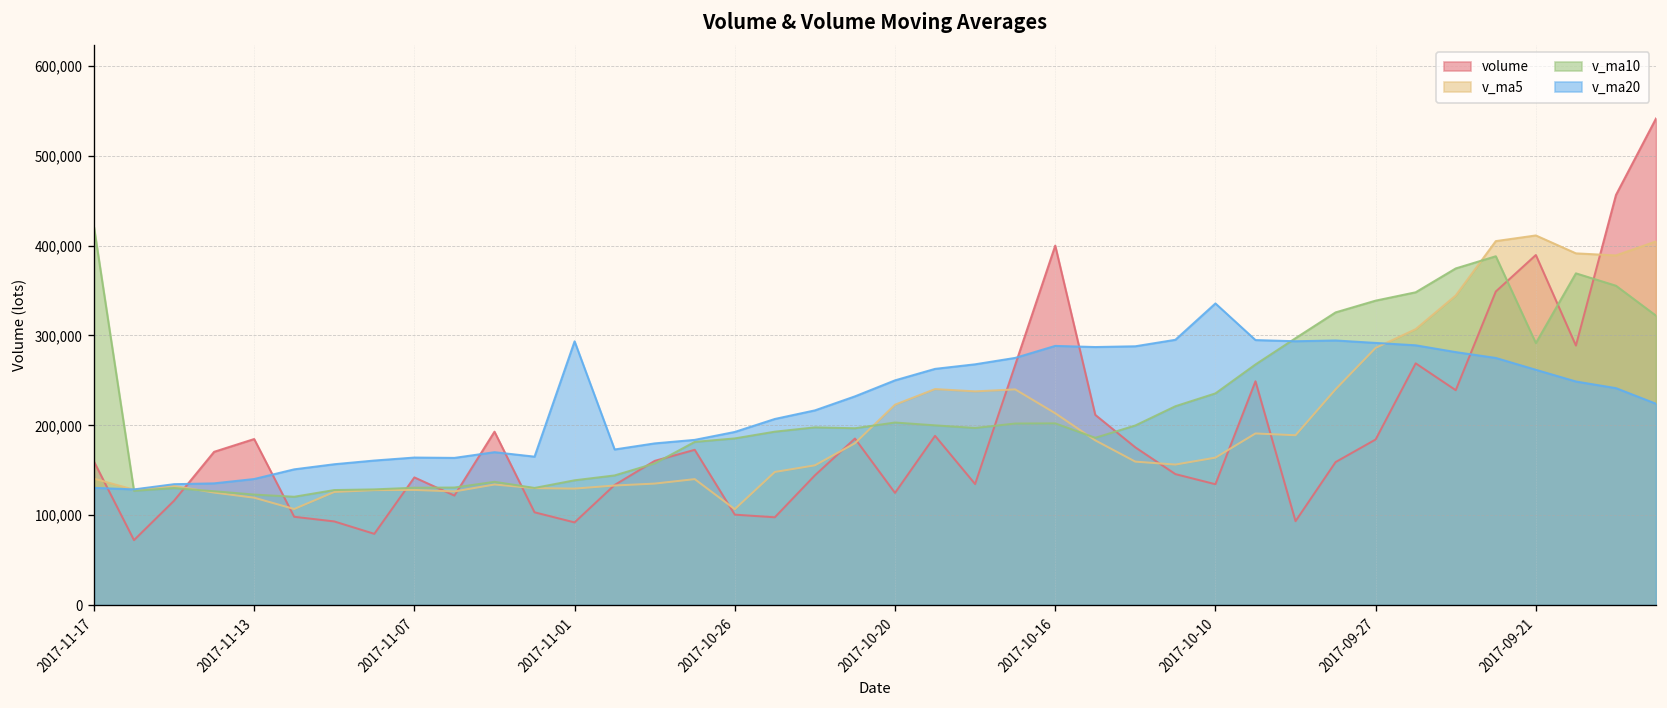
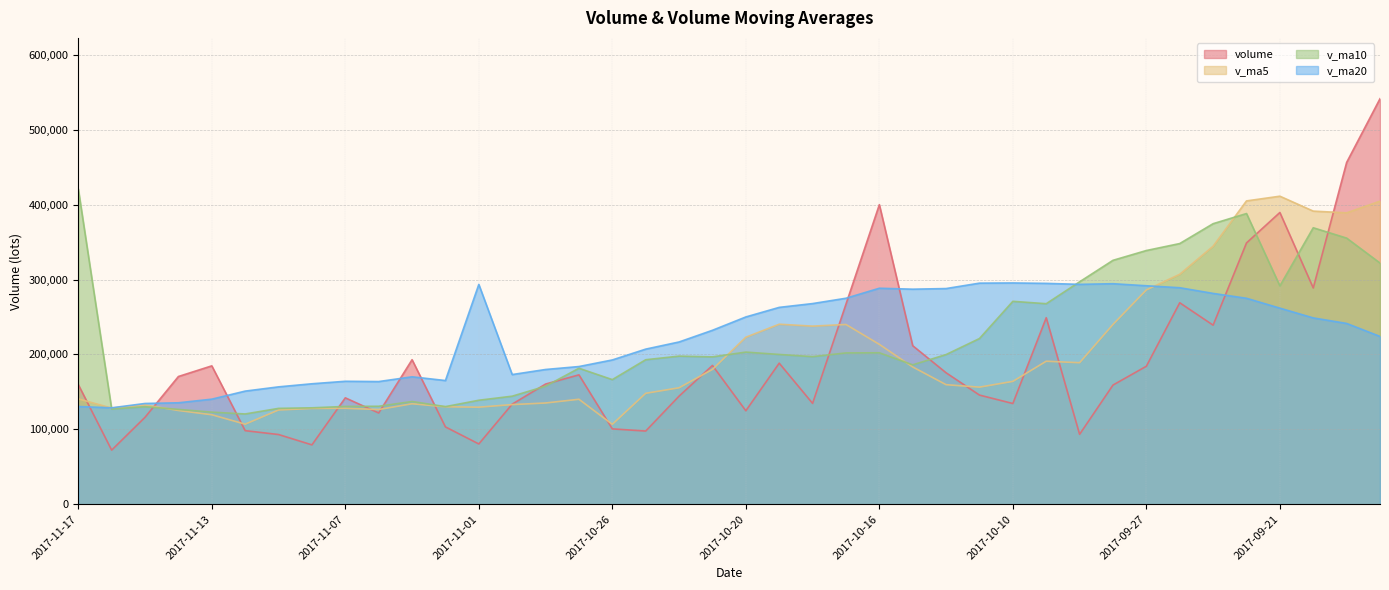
volume, 2017-11-01: 90,000 -> 80,000
v_ma10, 2017-10-26: 190,000 -> 170,000
v_ma10, 2017-10-10: 240,000 -> 270,000
v_ma20, 2017-10-10: 340,000 -> 300,000
